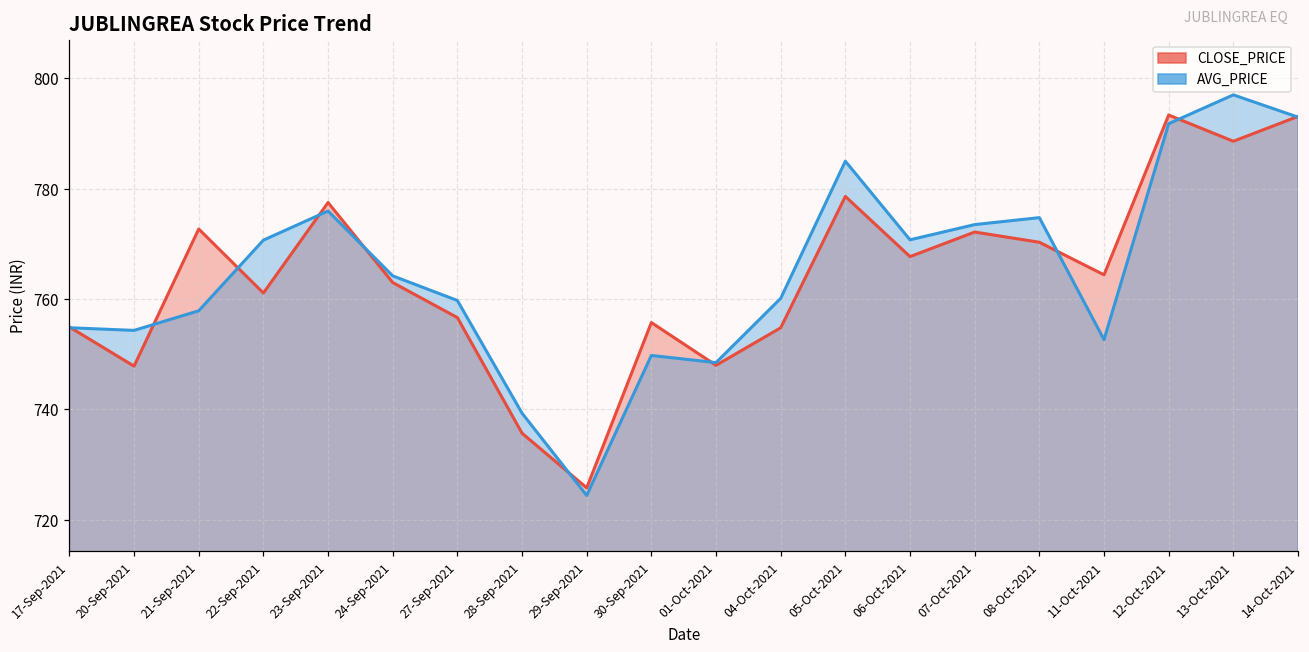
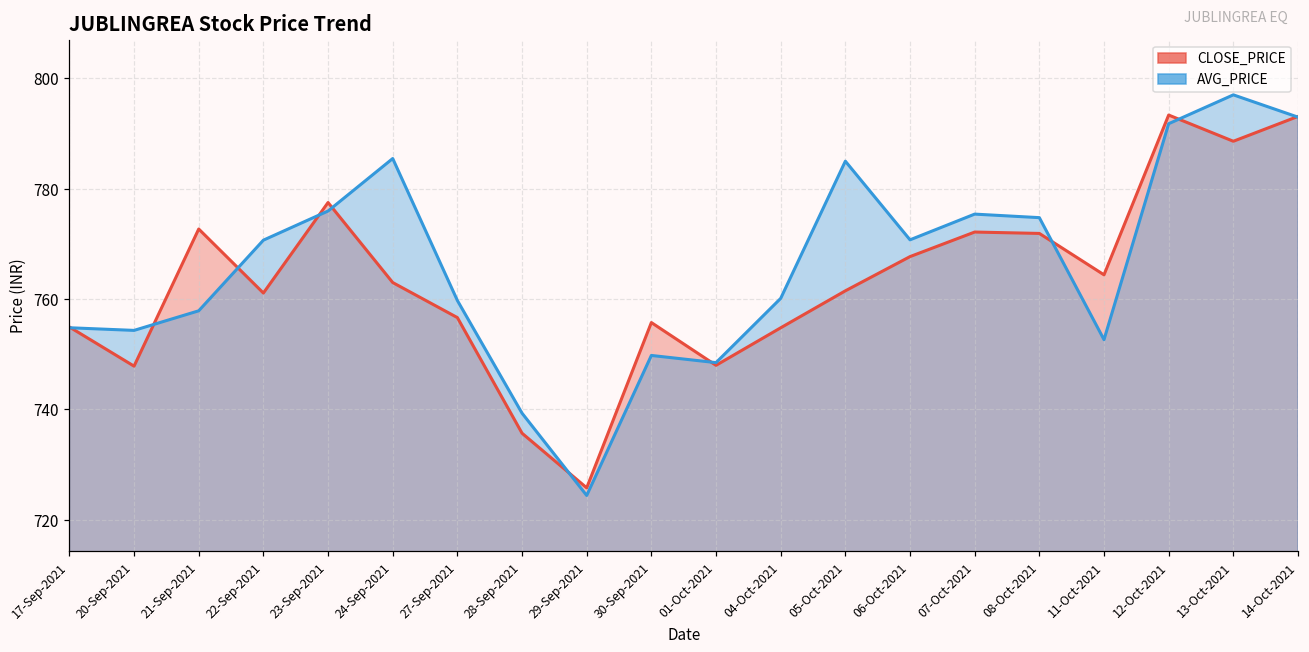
AVG_PRICE, 24-Sep-2021: 764 -> 785
CLOSE_PRICE, 05-Oct-2021: 779 -> 762
AVG_PRICE, 07-Oct-2021: 774 -> 775
CLOSE_PRICE, 08-Oct-2021: 770 -> 772
